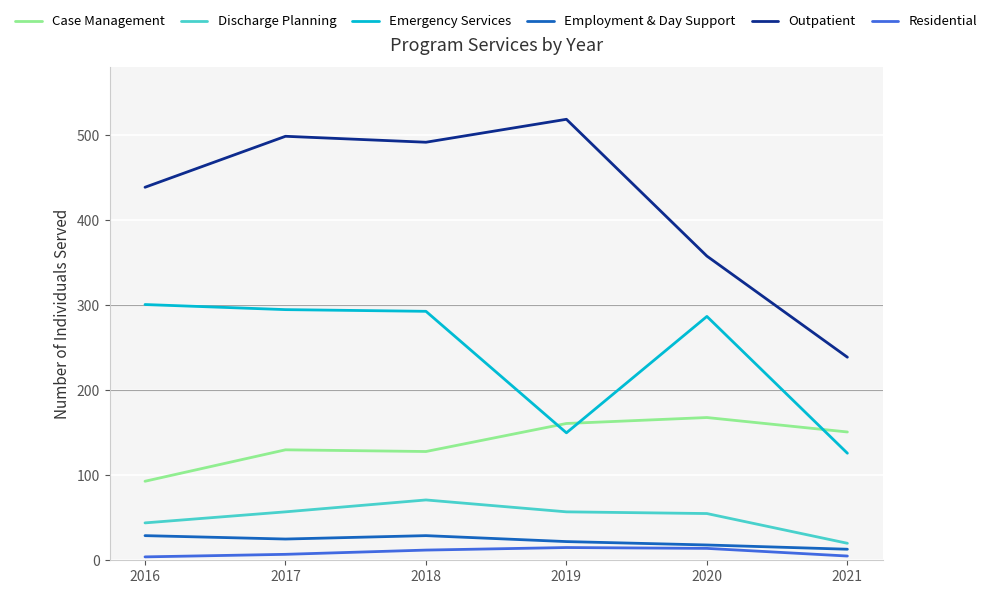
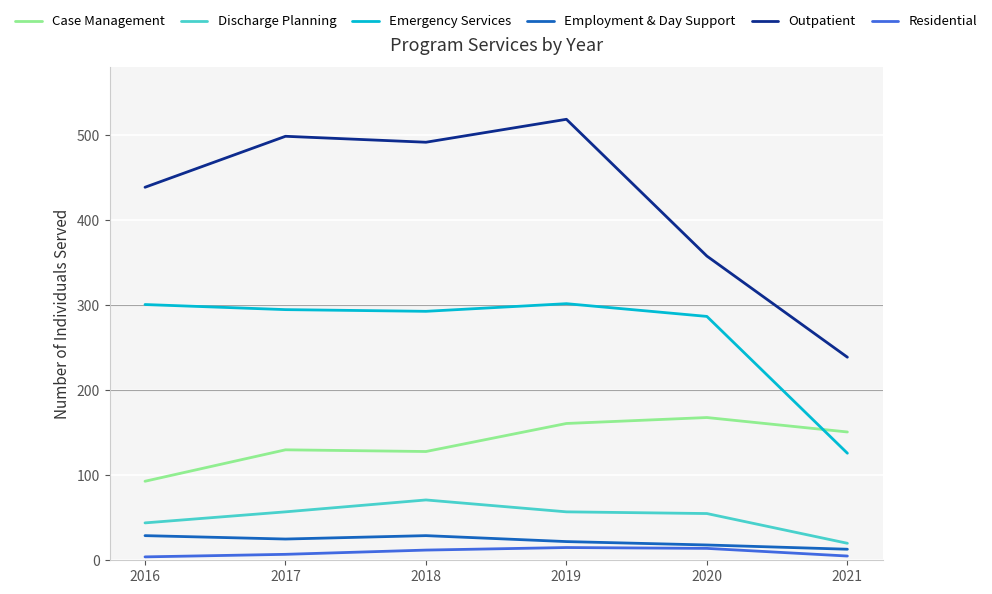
Emergency Services, 2019: 150 -> 300
